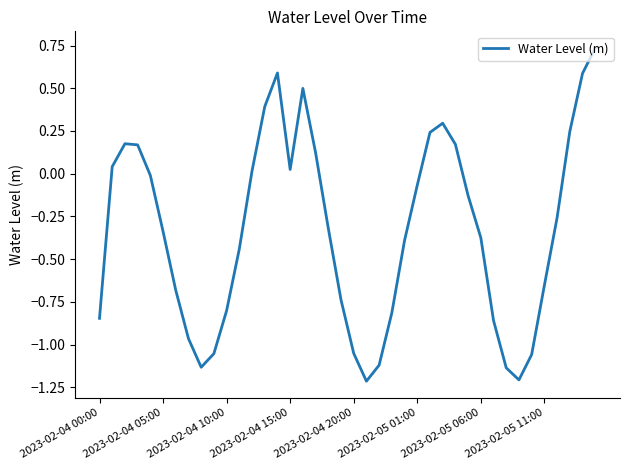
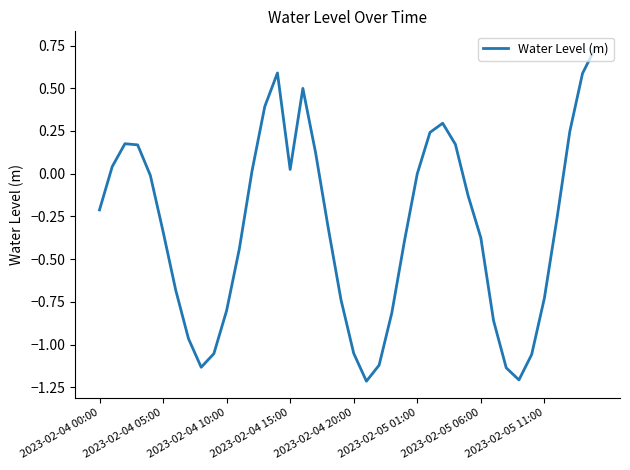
2023-02-04 00:00: -0.85 -> -0.21
2023-02-05 01:00: -0.07 -> 0.00
2023-02-05 11:00: -0.65 -> -0.73
